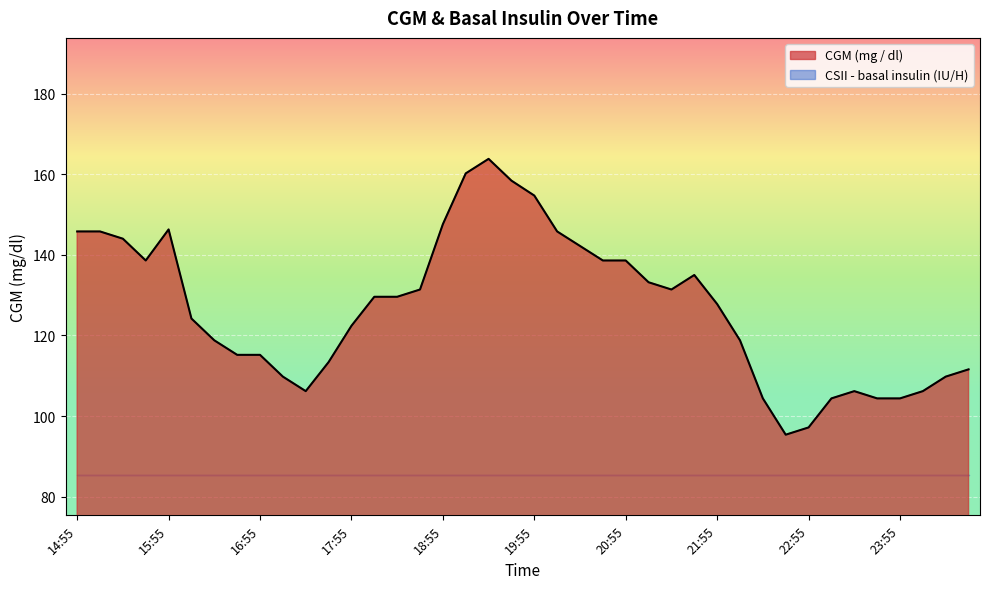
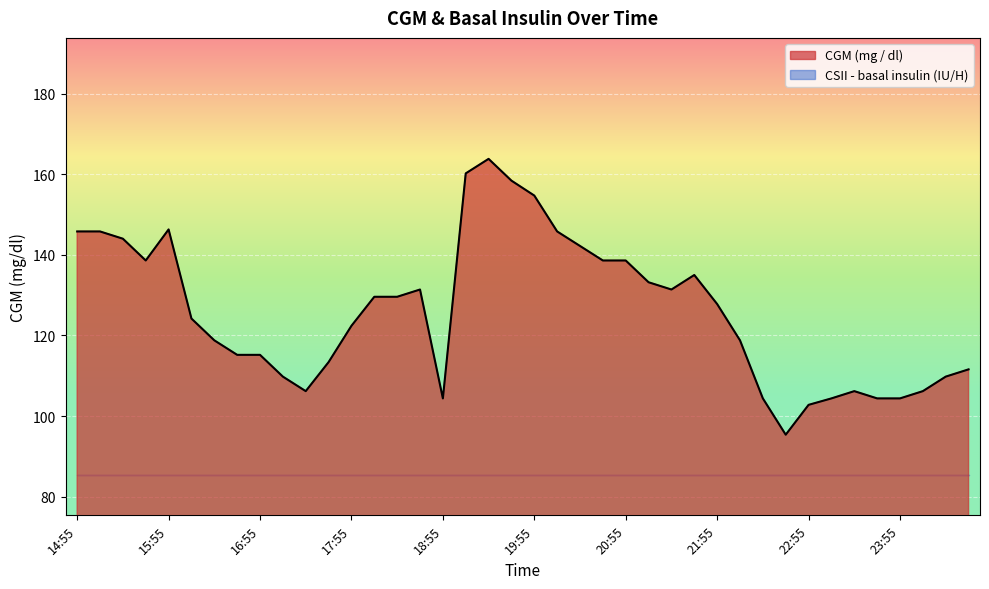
CGM (mg / dl), 18:55: 148 -> 104
CGM (mg / dl), 22:55: 97 -> 103
